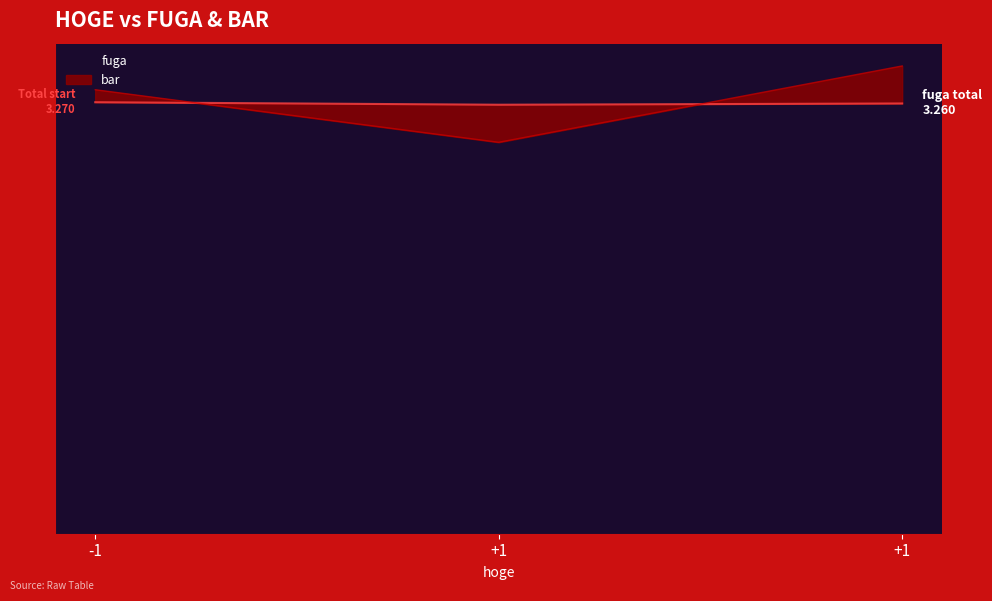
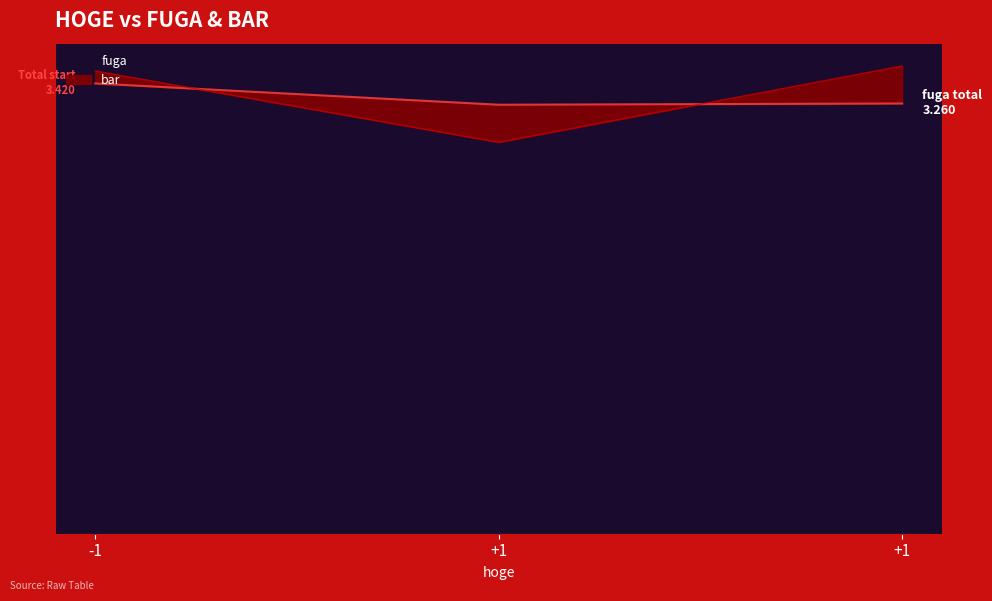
fuga, -1: 3.270 -> 3.420
